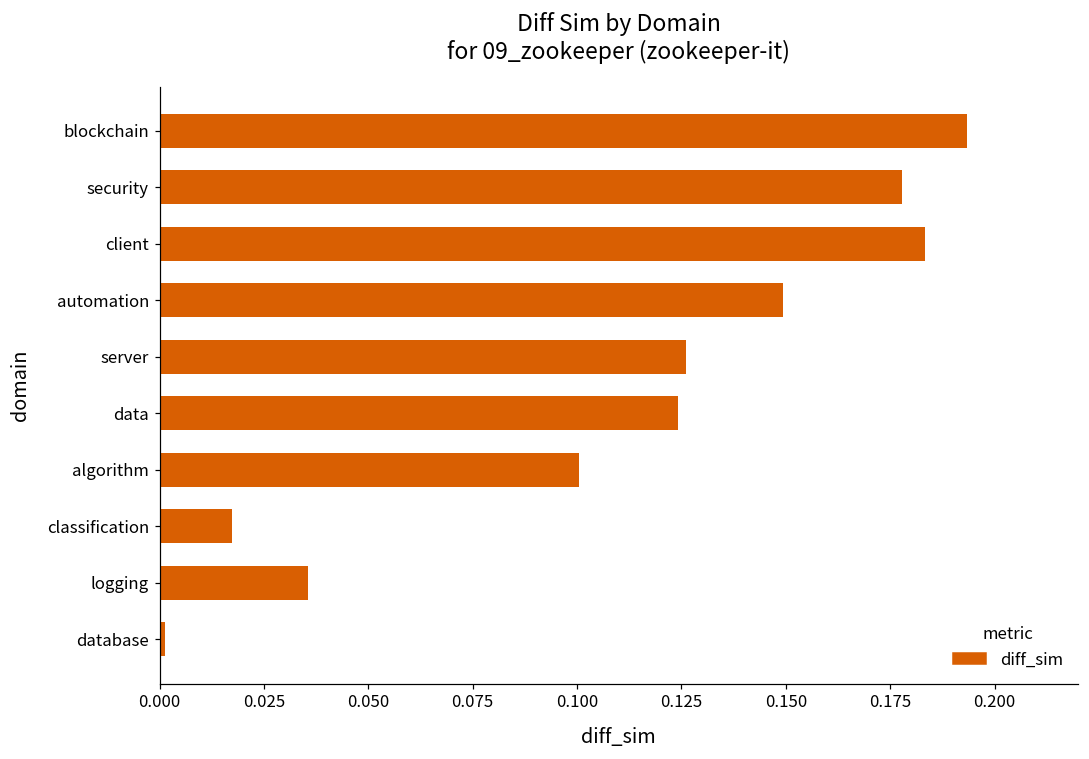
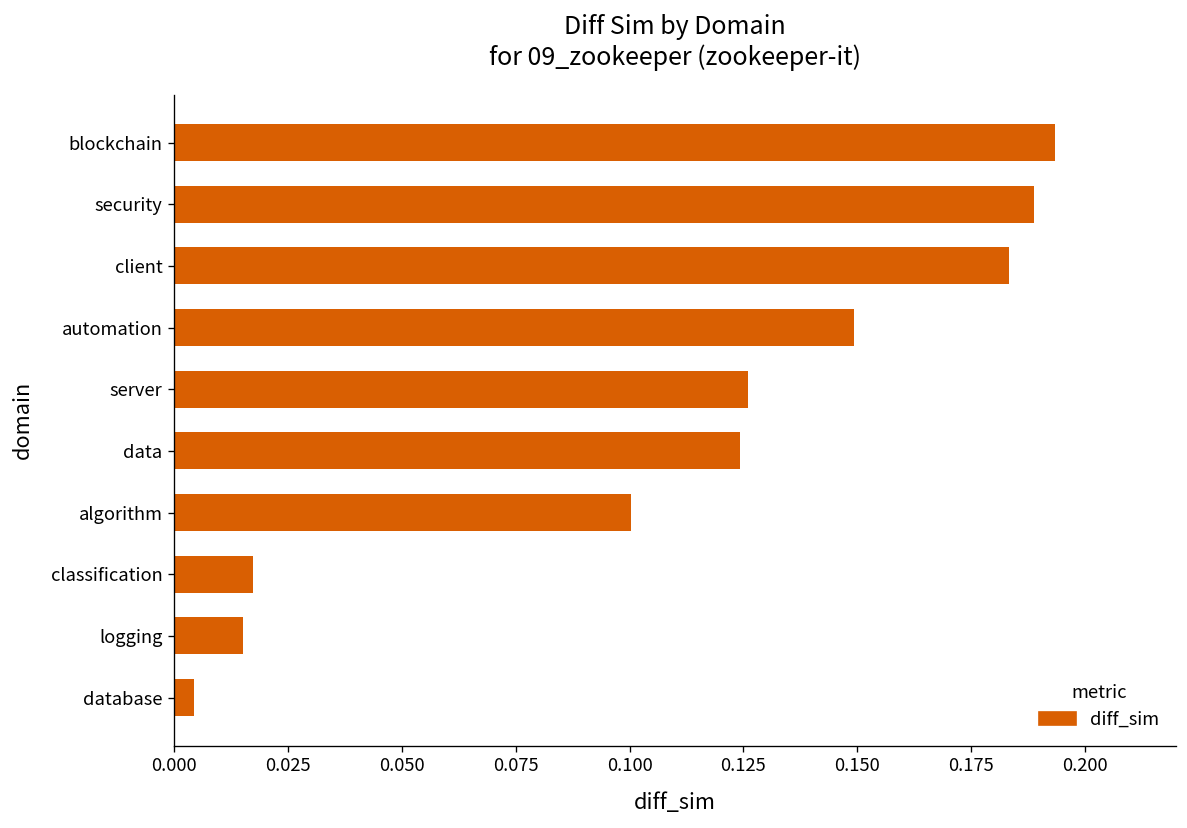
security: 0.178 -> 0.189
logging: 0.036 -> 0.015
database: 0.001 -> 0.004
